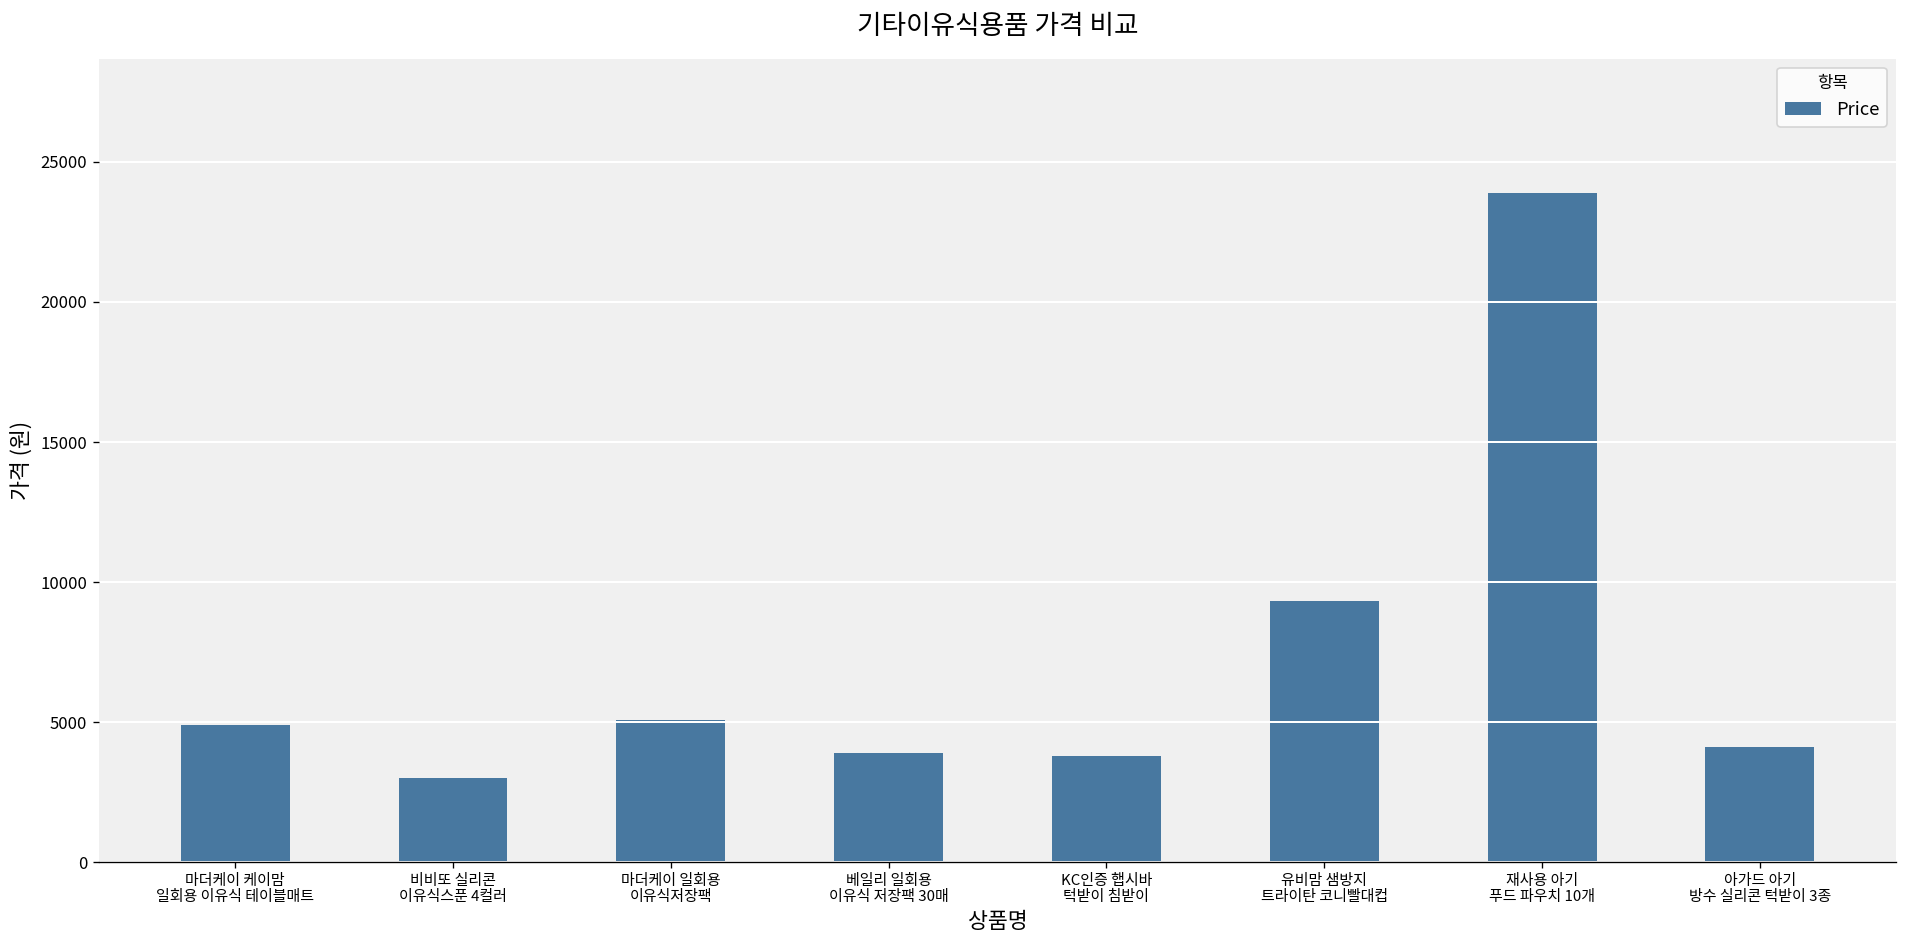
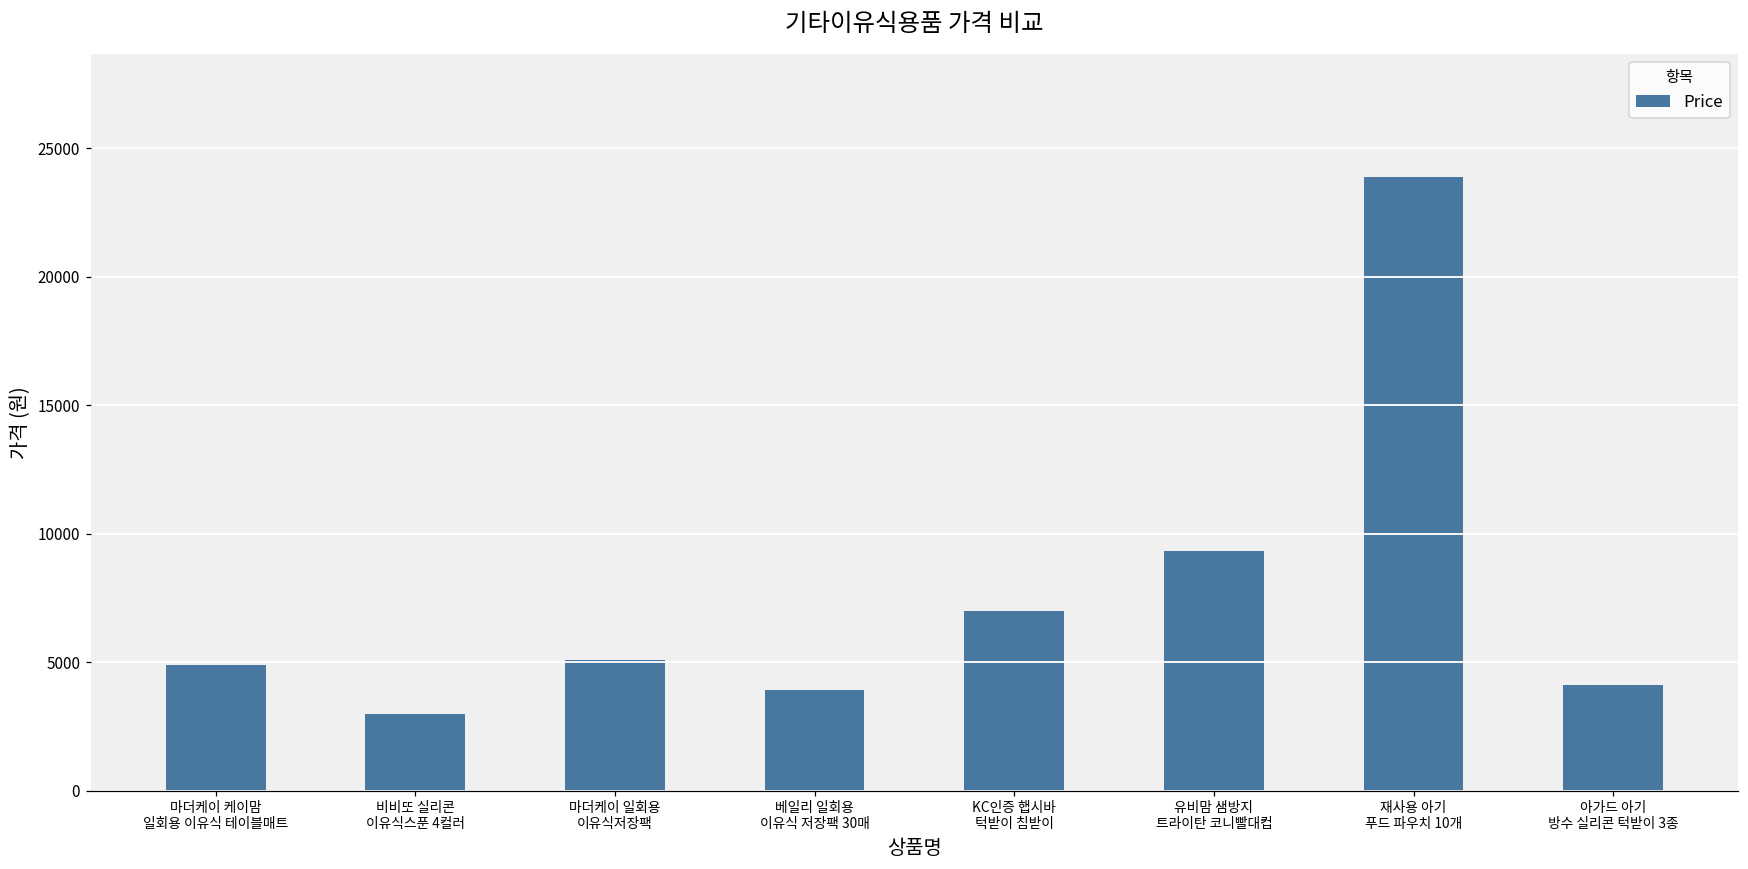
KC인증 햅시바 턱받이 침받이: 3800 -> 7000
